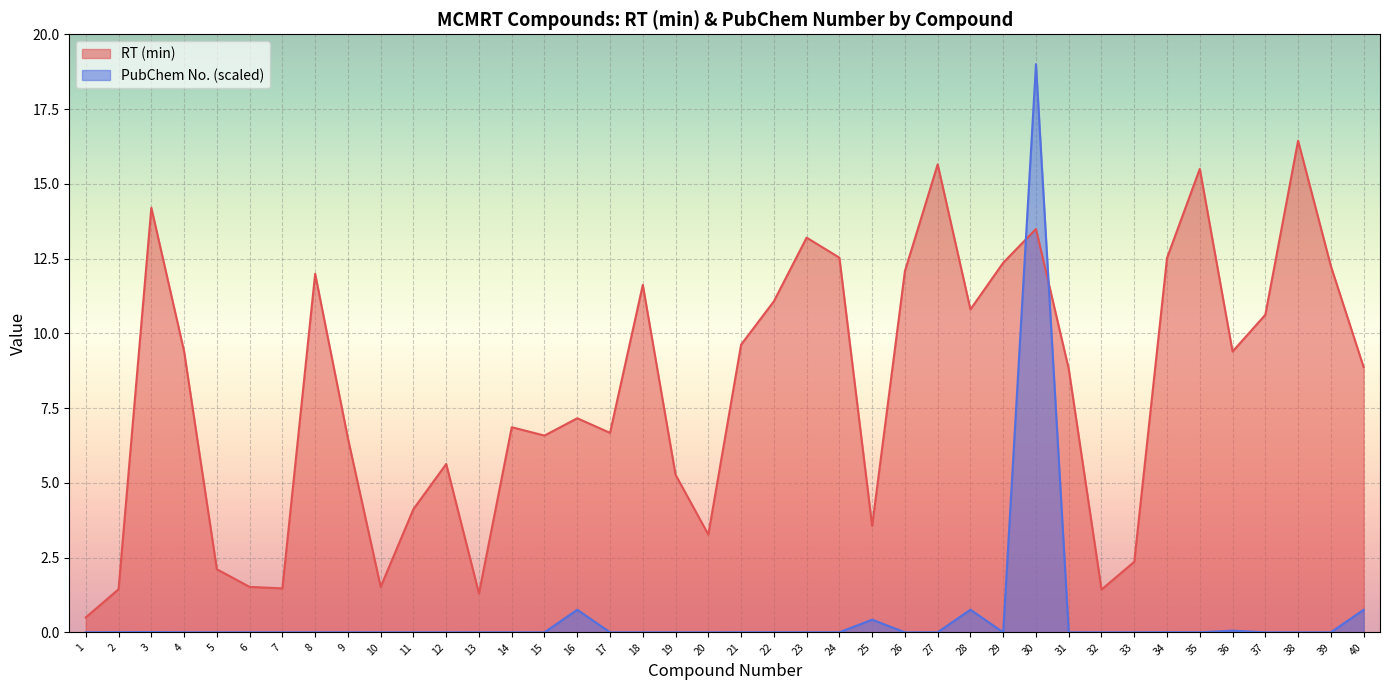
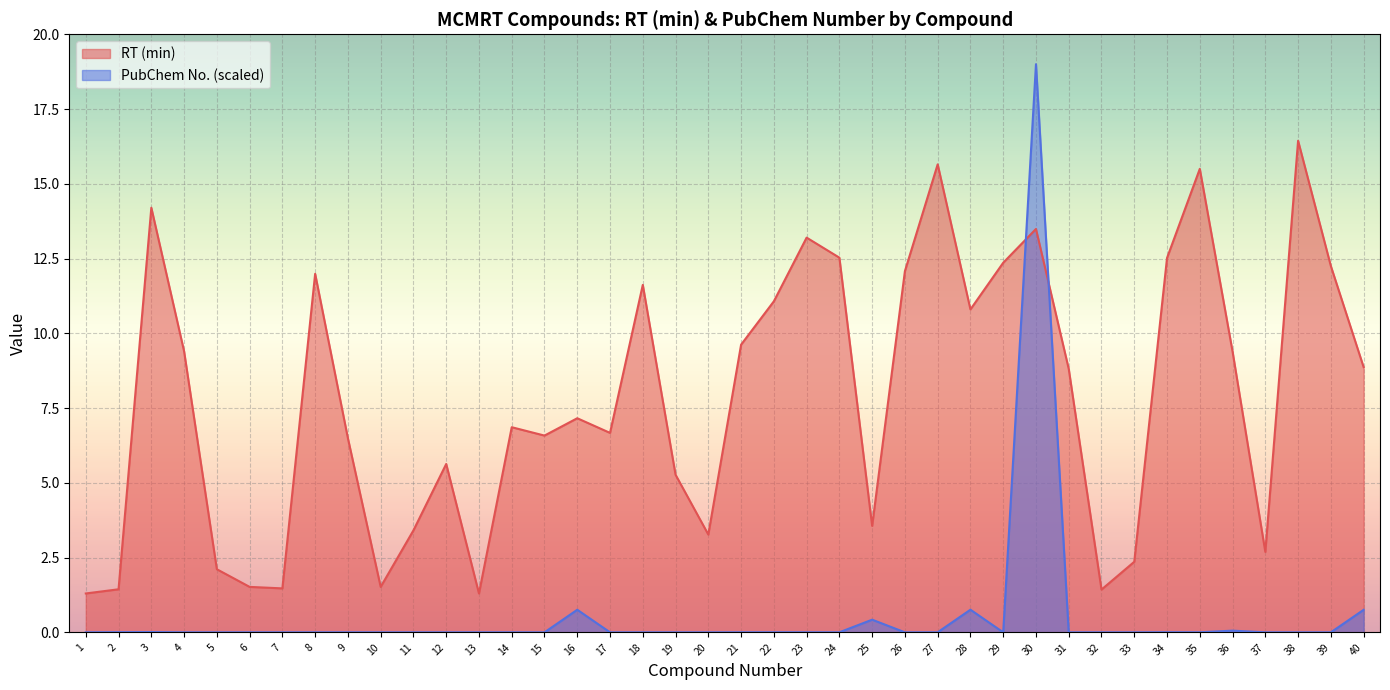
RT (min), 1: 0.5 -> 1.3
RT (min), 11: 4.1 -> 3.4
RT (min), 37: 10.6 -> 2.7
